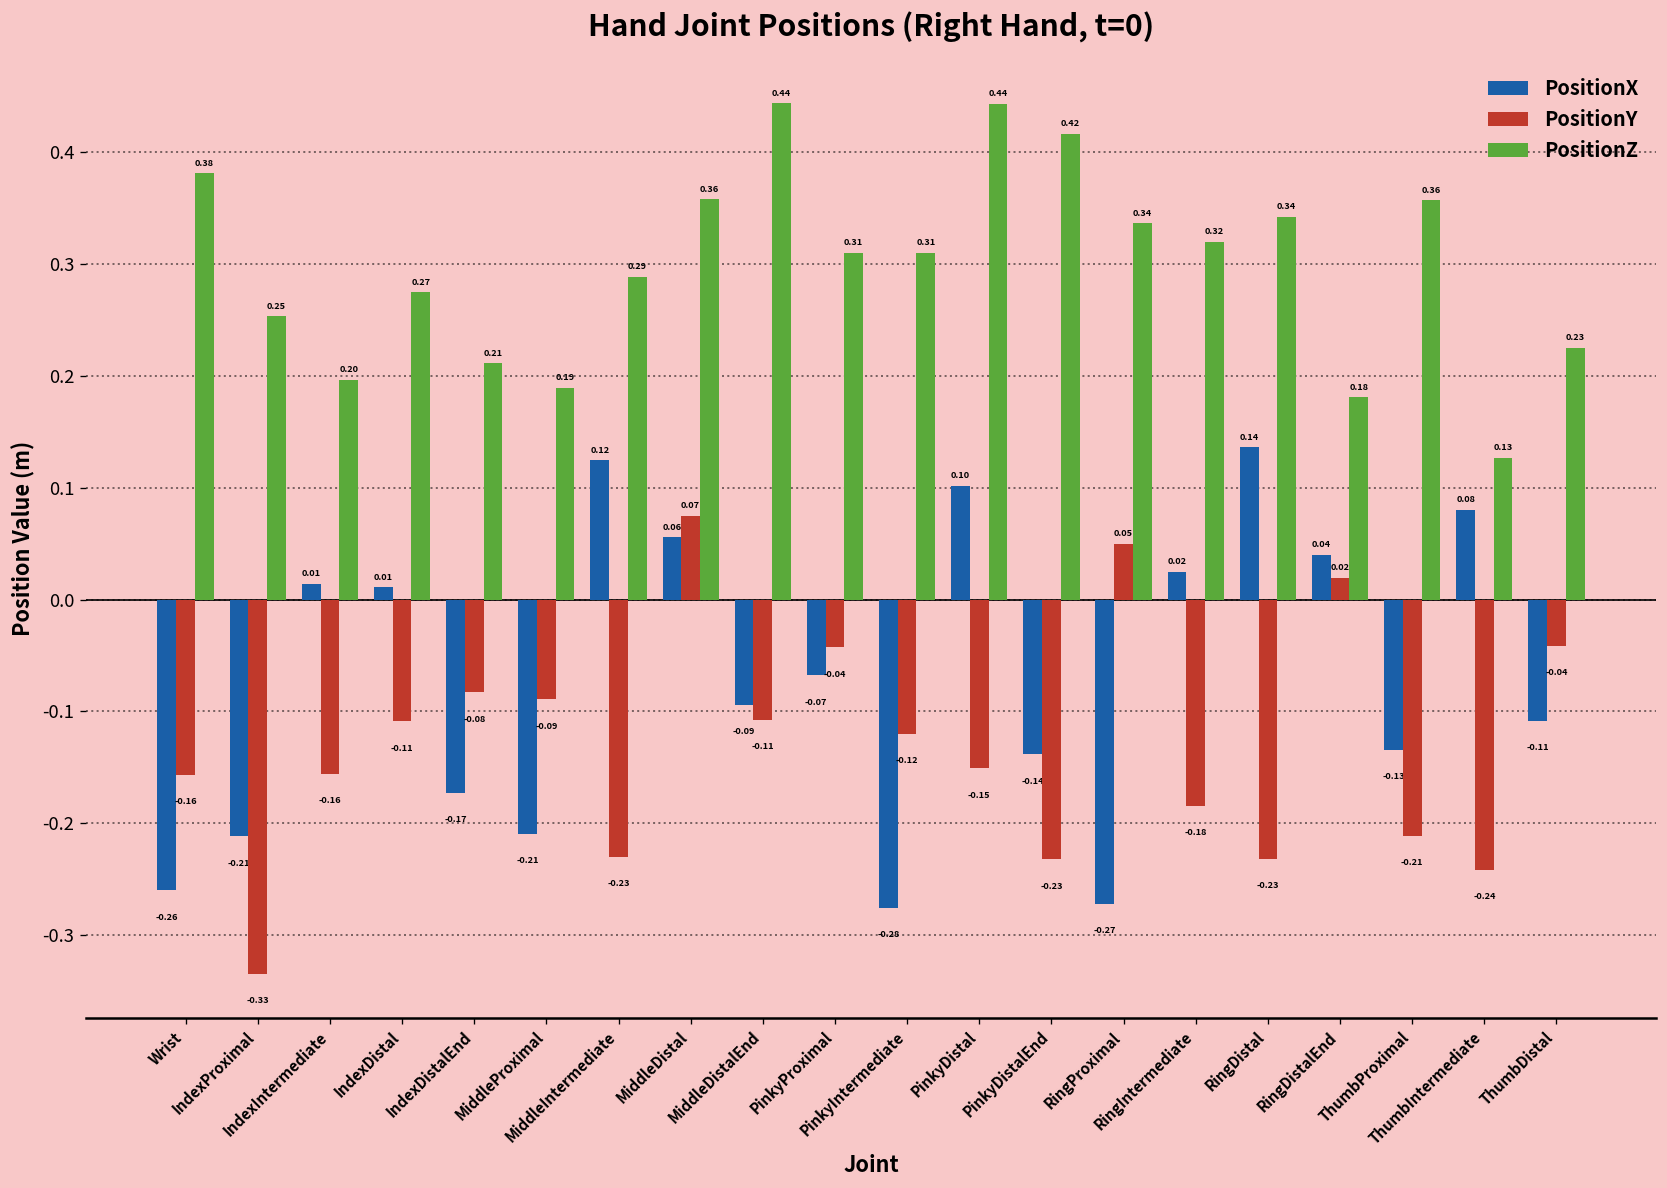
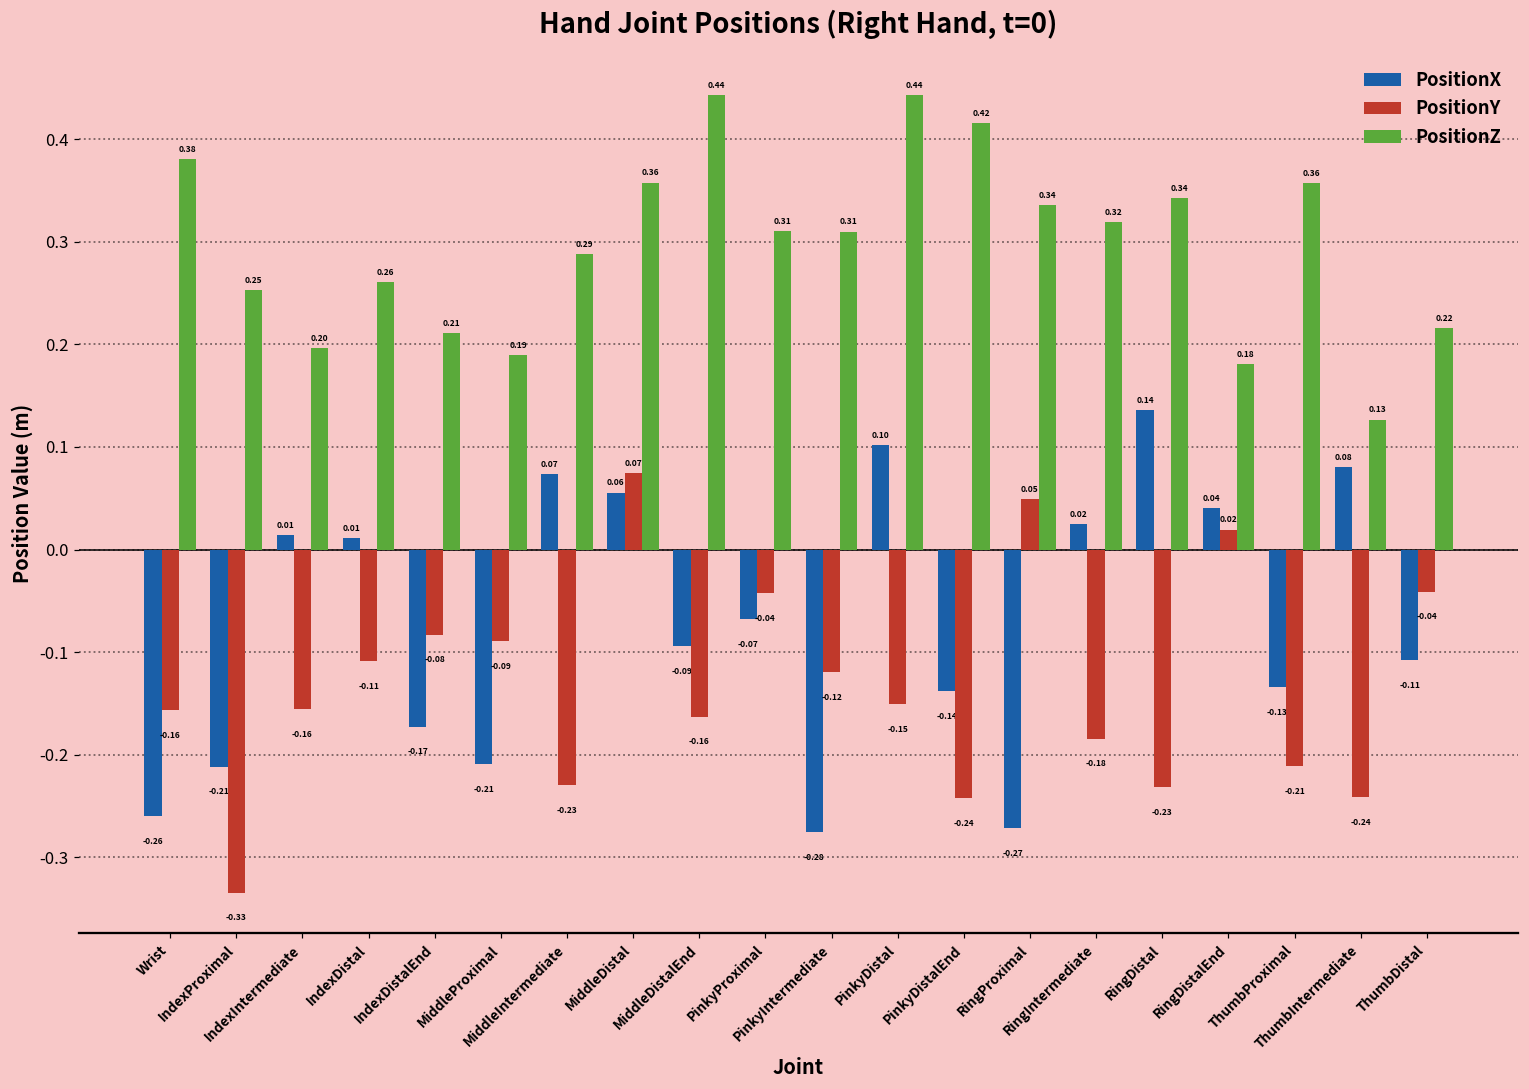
PositionZ, IndexDistal: 0.27 -> 0.26
PositionX, MiddleIntermediate: 0.12 -> 0.07
PositionY, MiddleDistalEnd: -0.11 -> -0.16
PositionY, PinkyDistalEnd: -0.23 -> -0.24
PositionZ, ThumbDistal: 0.23 -> 0.22
